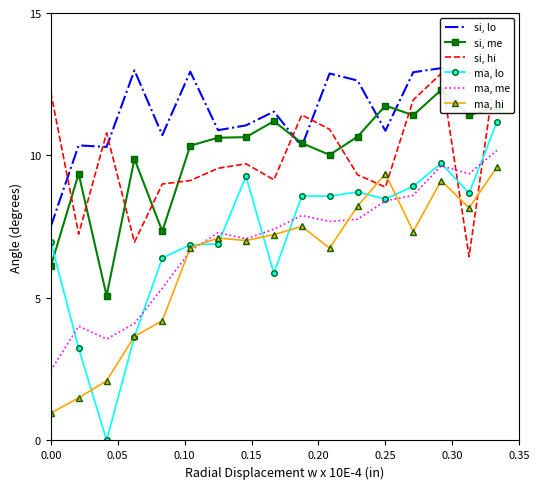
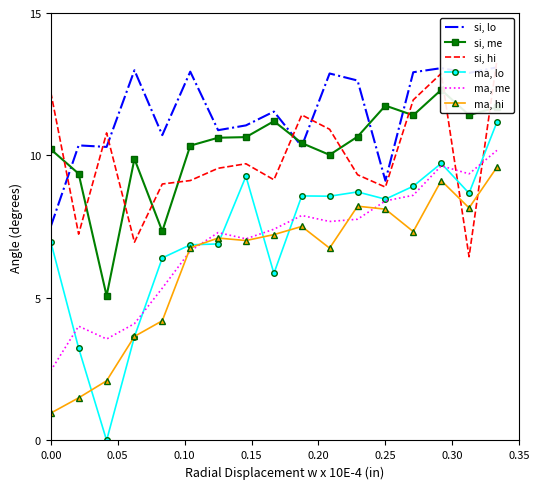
si, me, 0.00: 6.1 -> 10.2
si, lo, 0.25: 10.9 -> 9.1
ma, hi, 0.25: 9.4 -> 8.1
